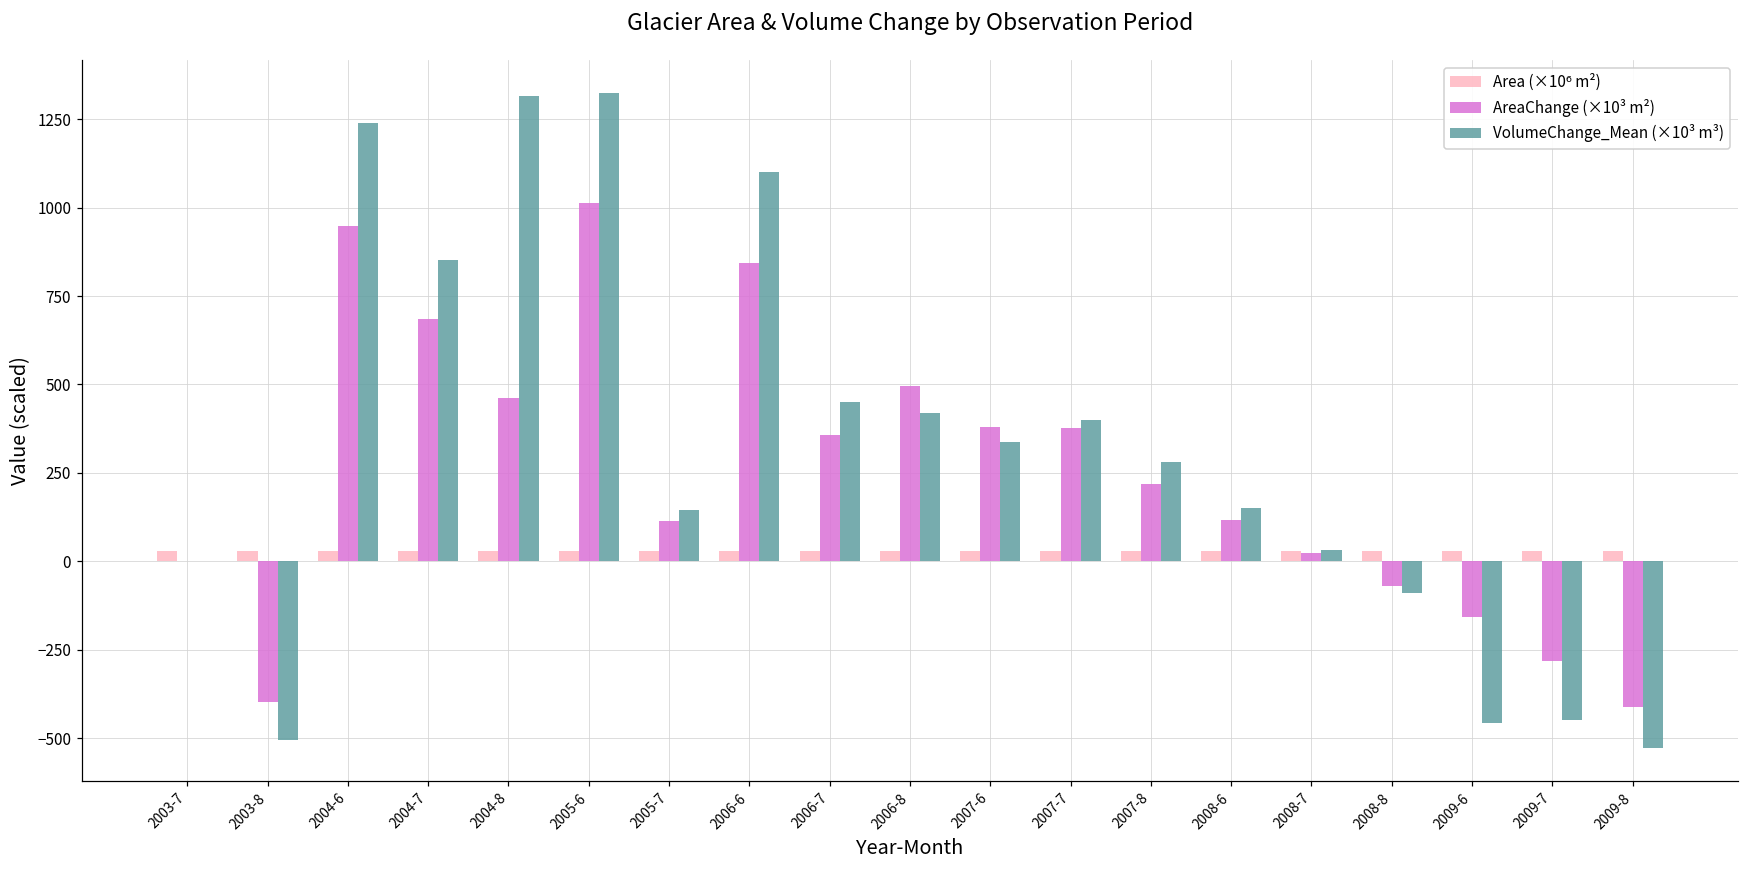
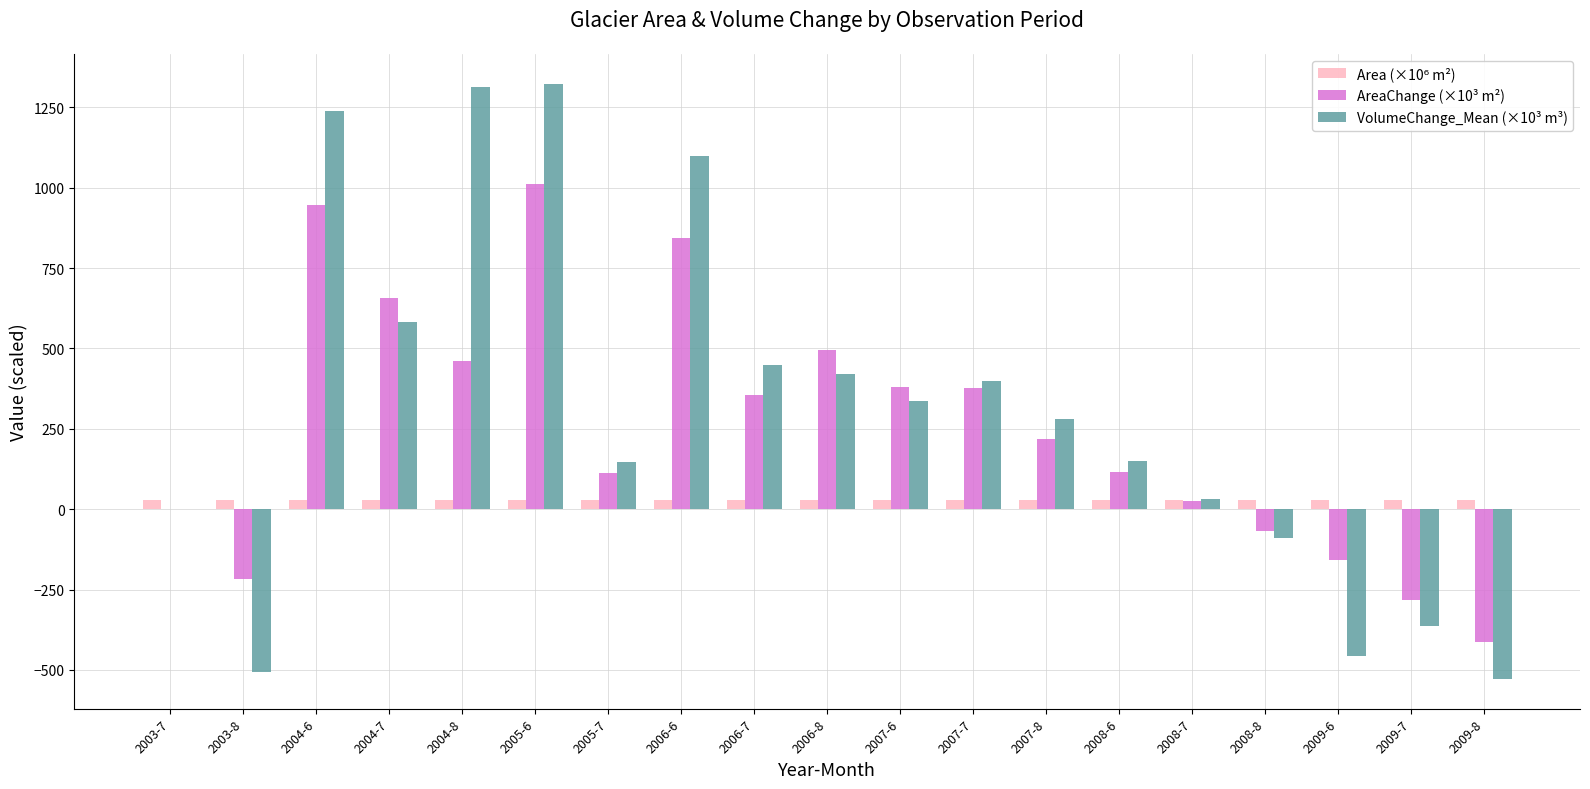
AreaChange (×10³ m²), 2003-8: -400 -> -220
AreaChange (×10³ m²), 2004-7: 690 -> 660
VolumeChange_Mean (×10³ m³), 2004-7: 850 -> 580
VolumeChange_Mean (×10³ m³), 2009-7: -450 -> -360
